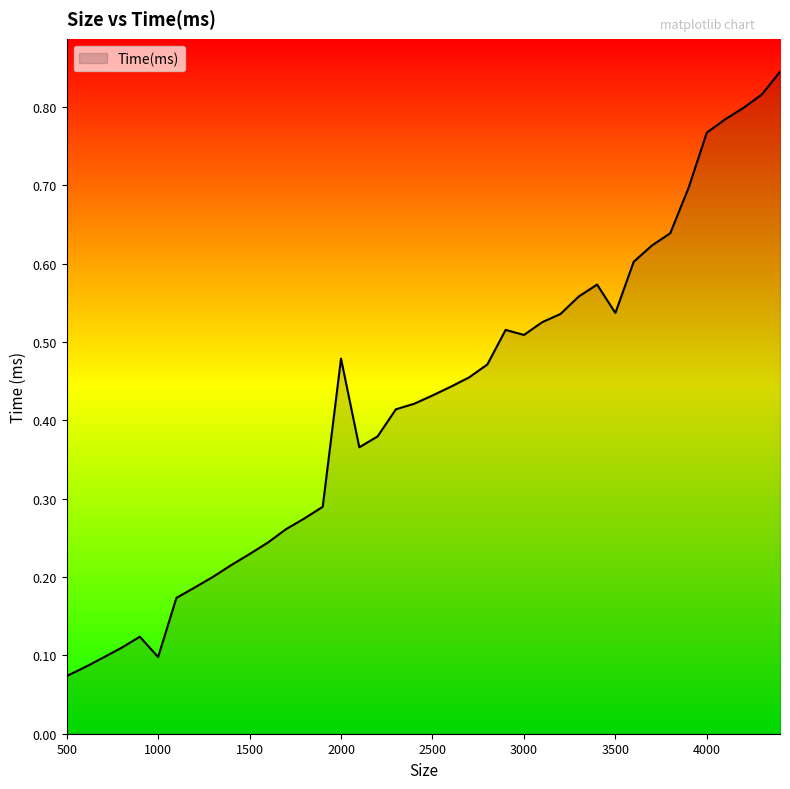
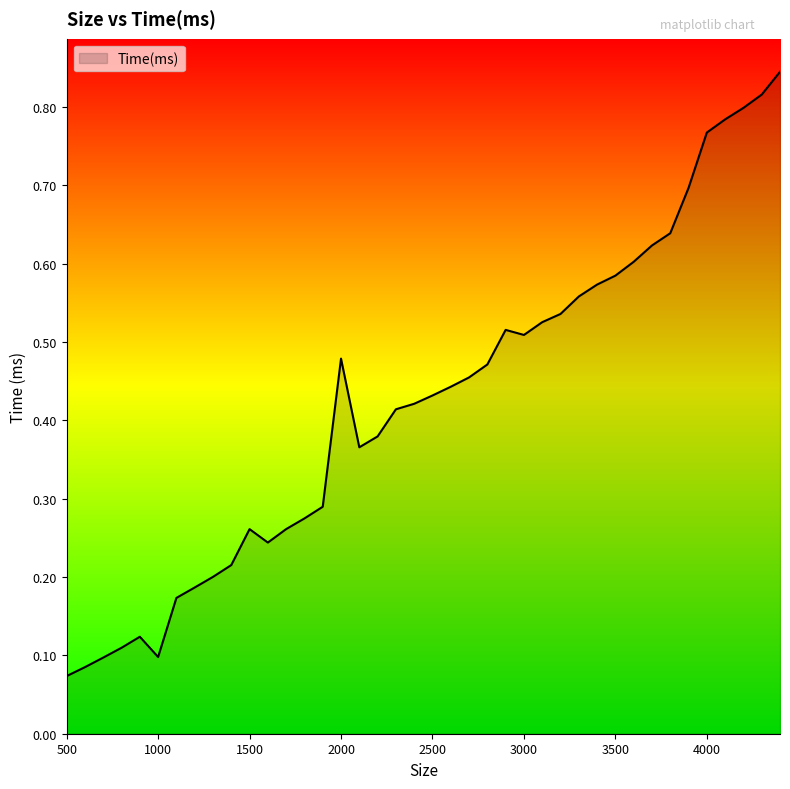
1500: 0.23 -> 0.26
3500: 0.54 -> 0.58
